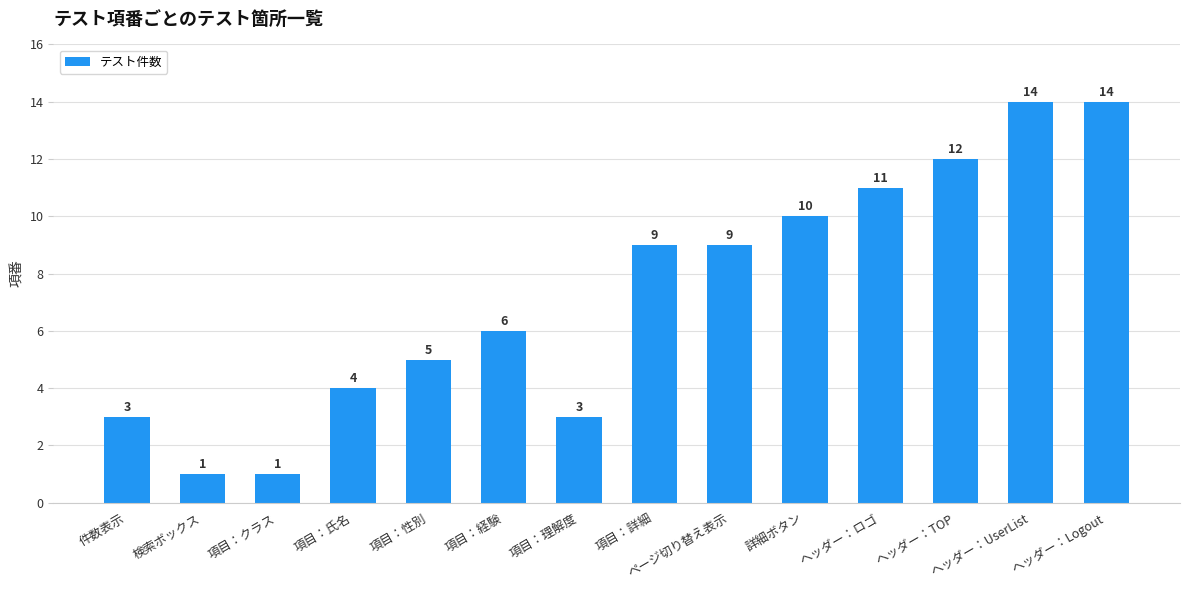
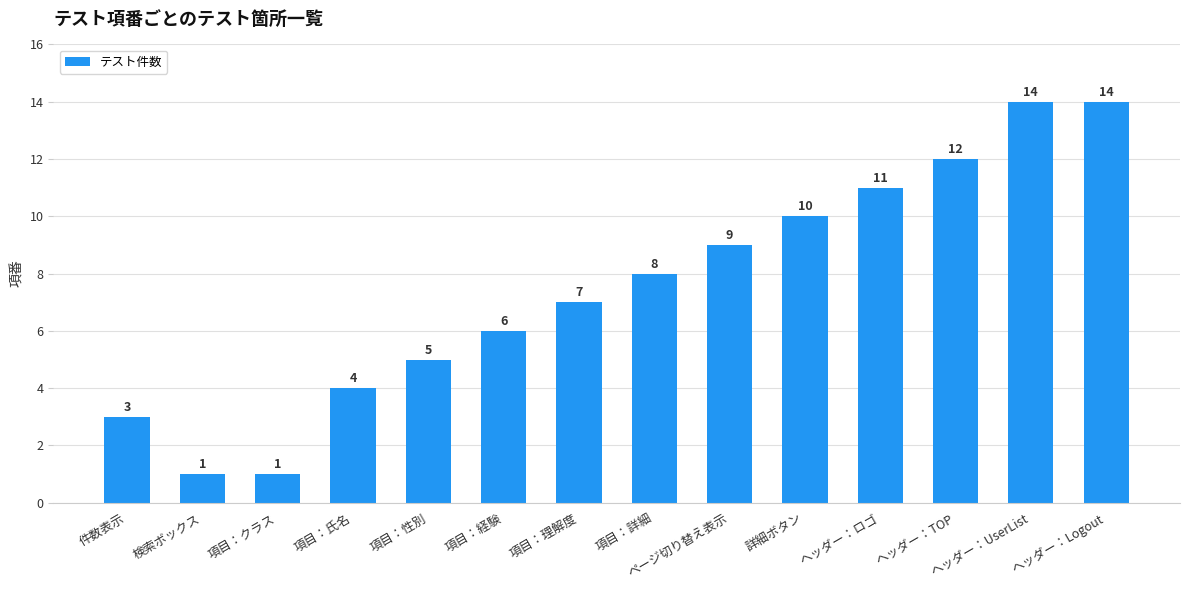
項目：理解度: 3 -> 7
項目：詳細: 9 -> 8
